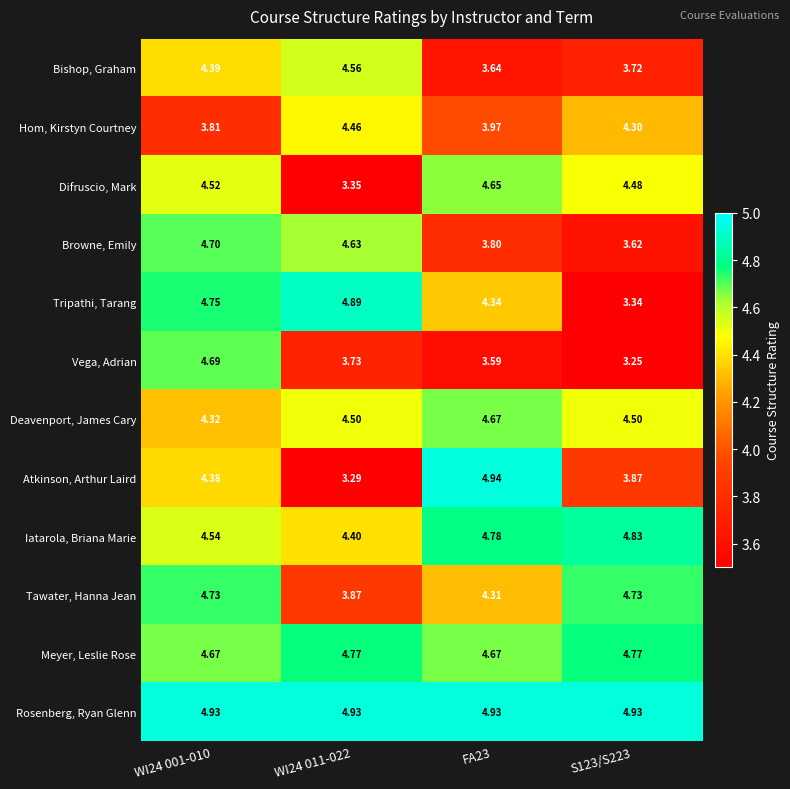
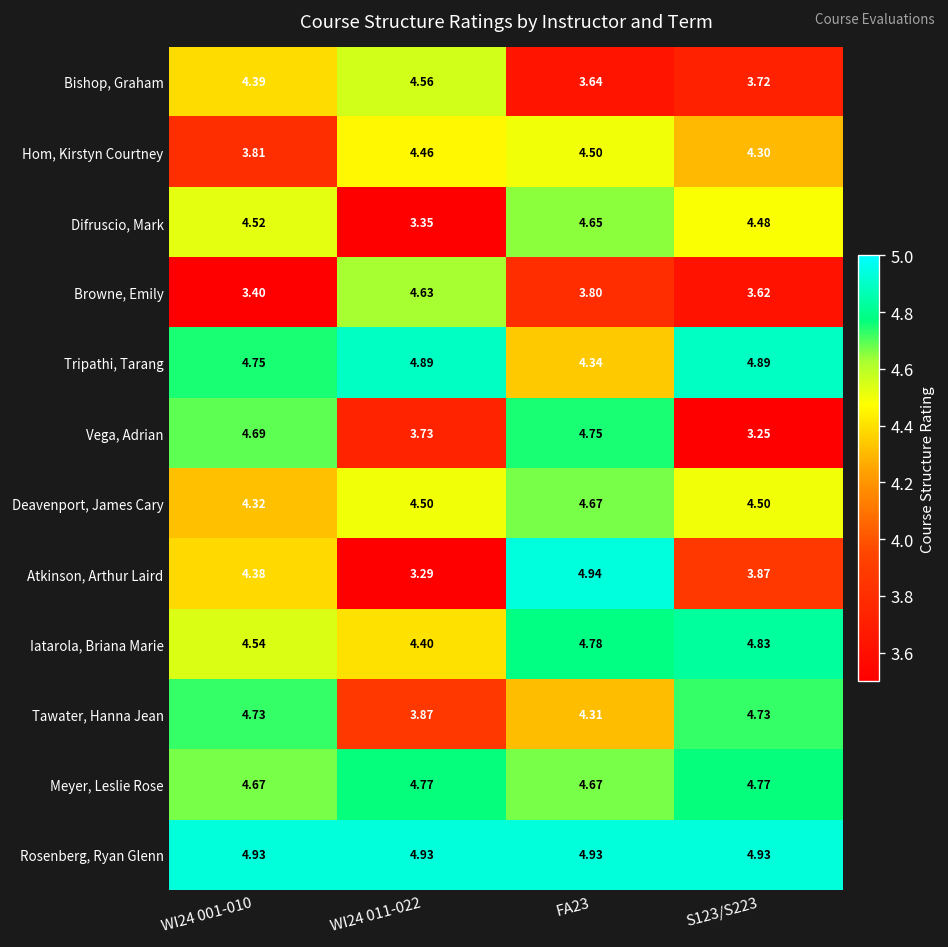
Hom, Kirstyn Courtney, FA23: 3.97 -> 4.50
Browne, Emily, WI24 001-010: 4.70 -> 3.40
Tripathi, Tarang, S123/S223: 3.34 -> 4.89
Vega, Adrian, FA23: 3.59 -> 4.75
